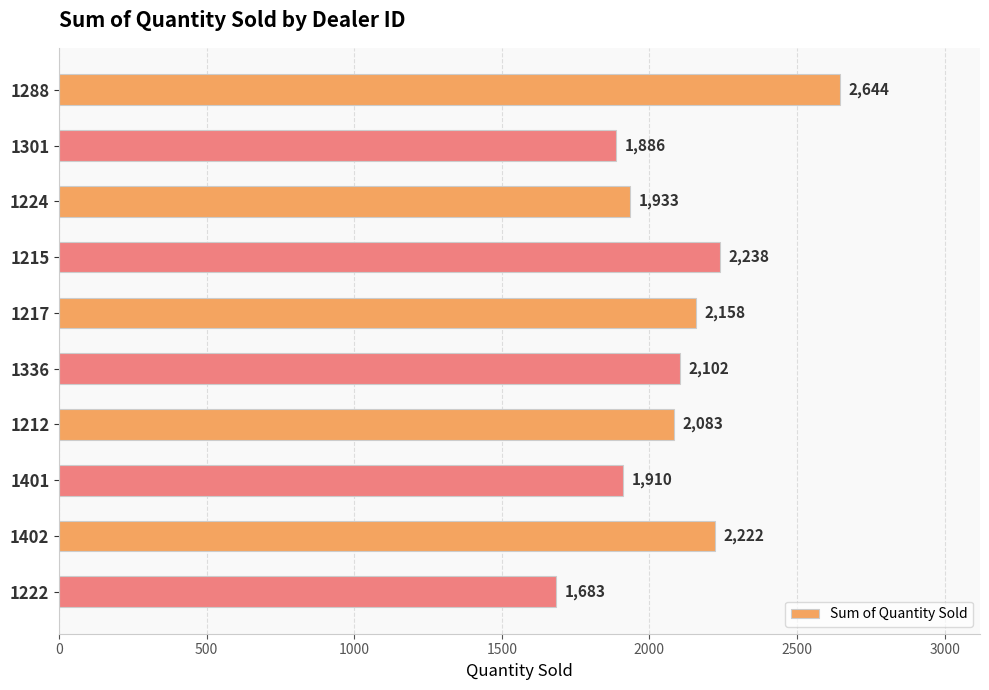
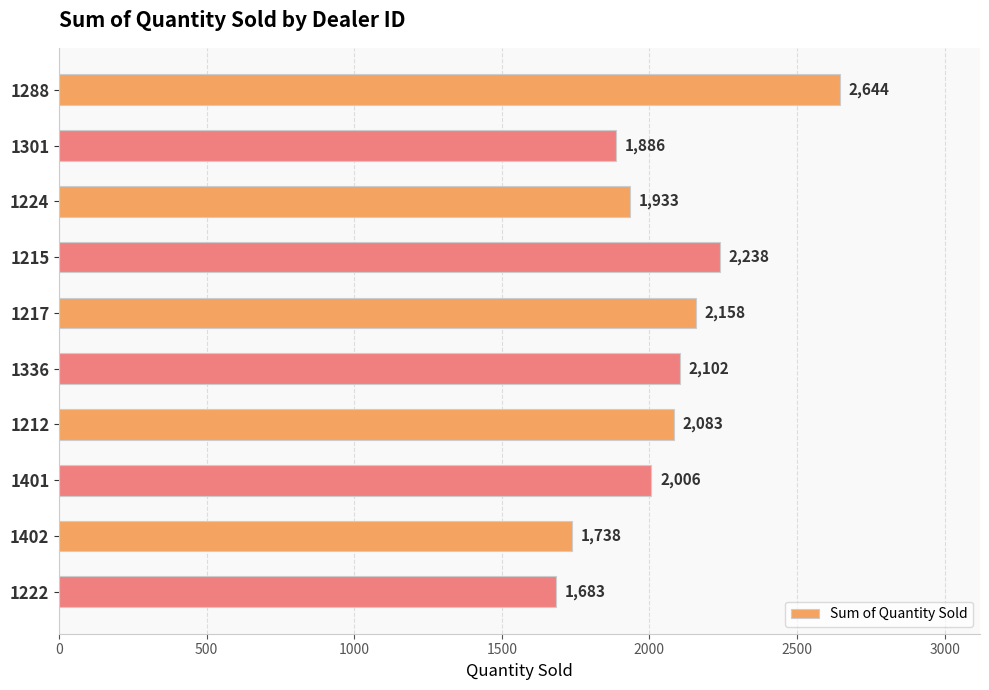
1401: 1,910 -> 2,006
1402: 2,222 -> 1,738
